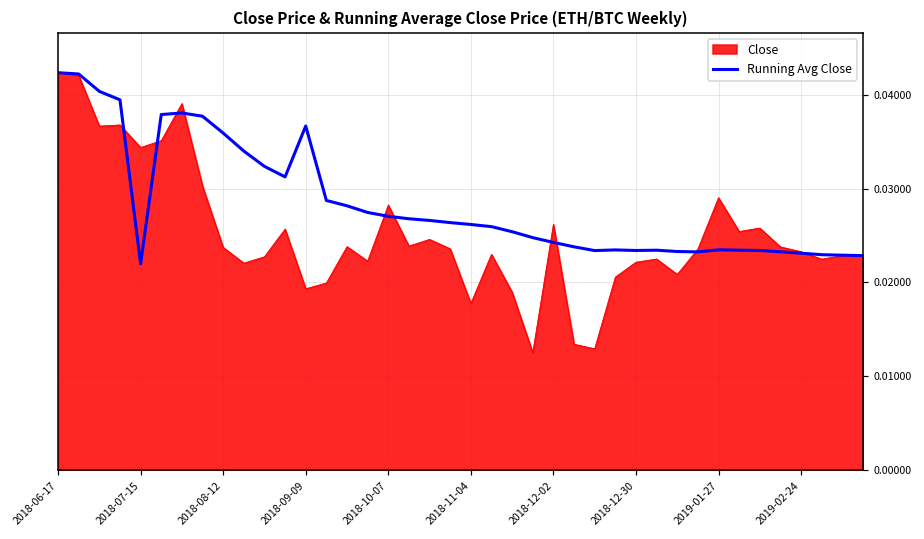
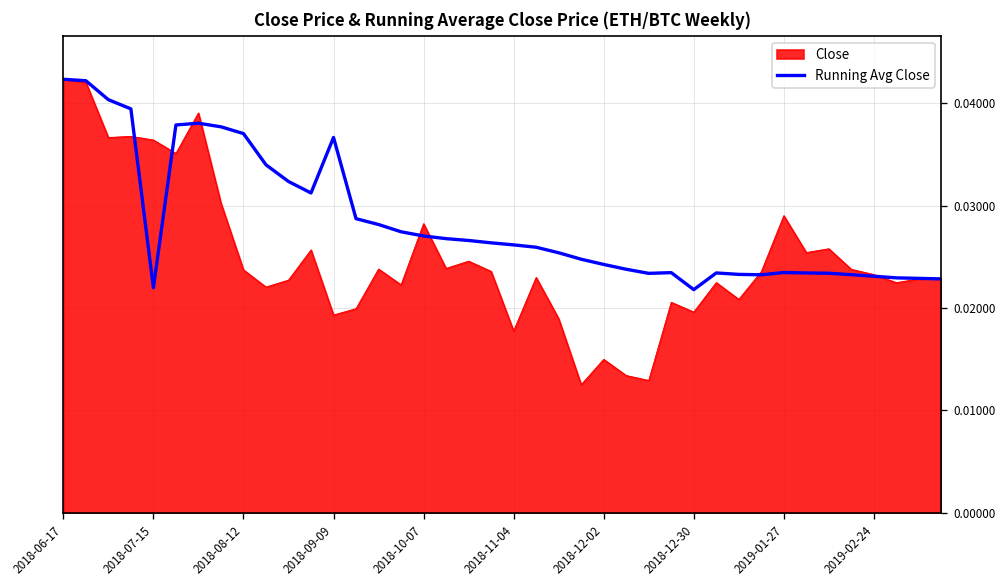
Close, 2018-07-15: 0.034 -> 0.036
Running Avg Close, 2018-08-12: 0.036 -> 0.037
Close, 2018-12-02: 0.026 -> 0.015
Close, 2018-12-30: 0.022 -> 0.020
Running Avg Close, 2018-12-30: 0.023 -> 0.022
